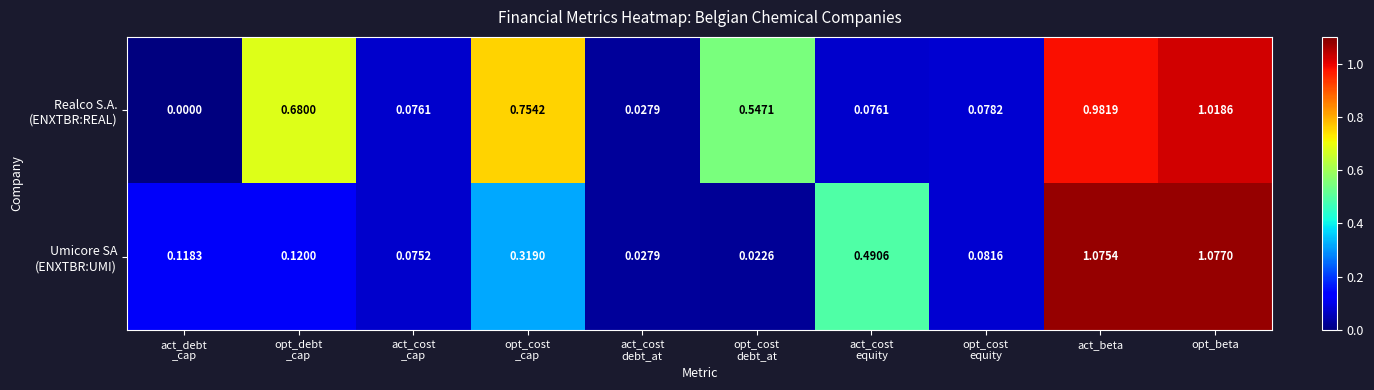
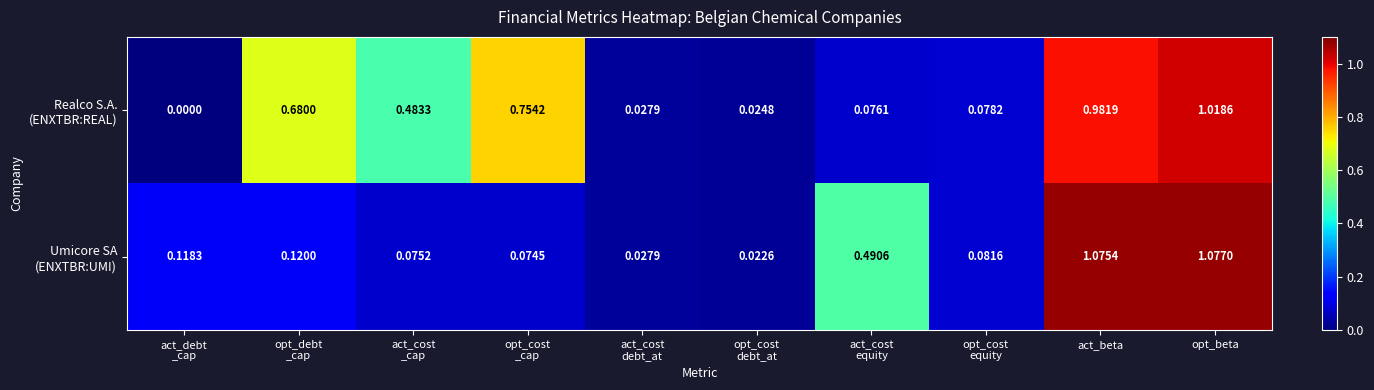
Realco S.A. (ENXTBR:REAL), act_cost _cap: 0.0761 -> 0.4833
Realco S.A. (ENXTBR:REAL), opt_cost debt_at: 0.5471 -> 0.0248
Umicore SA (ENXTBR:UMI), opt_cost _cap: 0.3190 -> 0.0745
